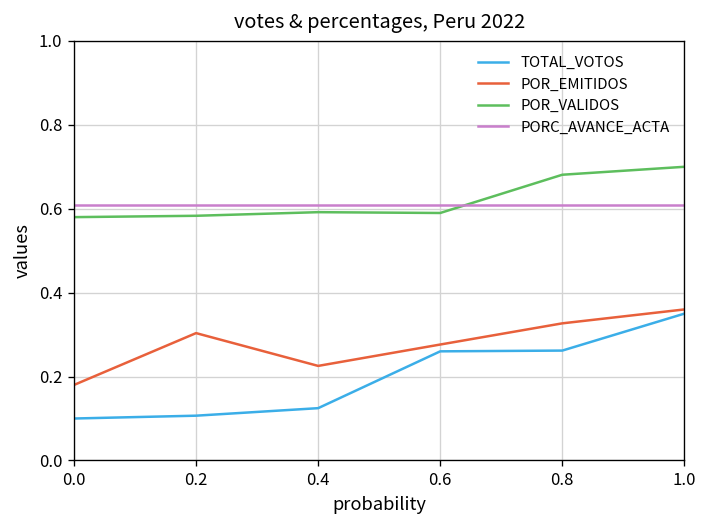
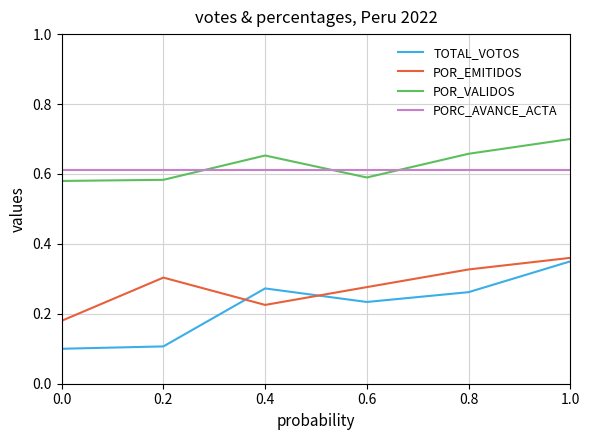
TOTAL_VOTOS, 0.4: 0.12 -> 0.27
POR_VALIDOS, 0.4: 0.59 -> 0.65
TOTAL_VOTOS, 0.6: 0.26 -> 0.23
POR_VALIDOS, 0.8: 0.68 -> 0.66
